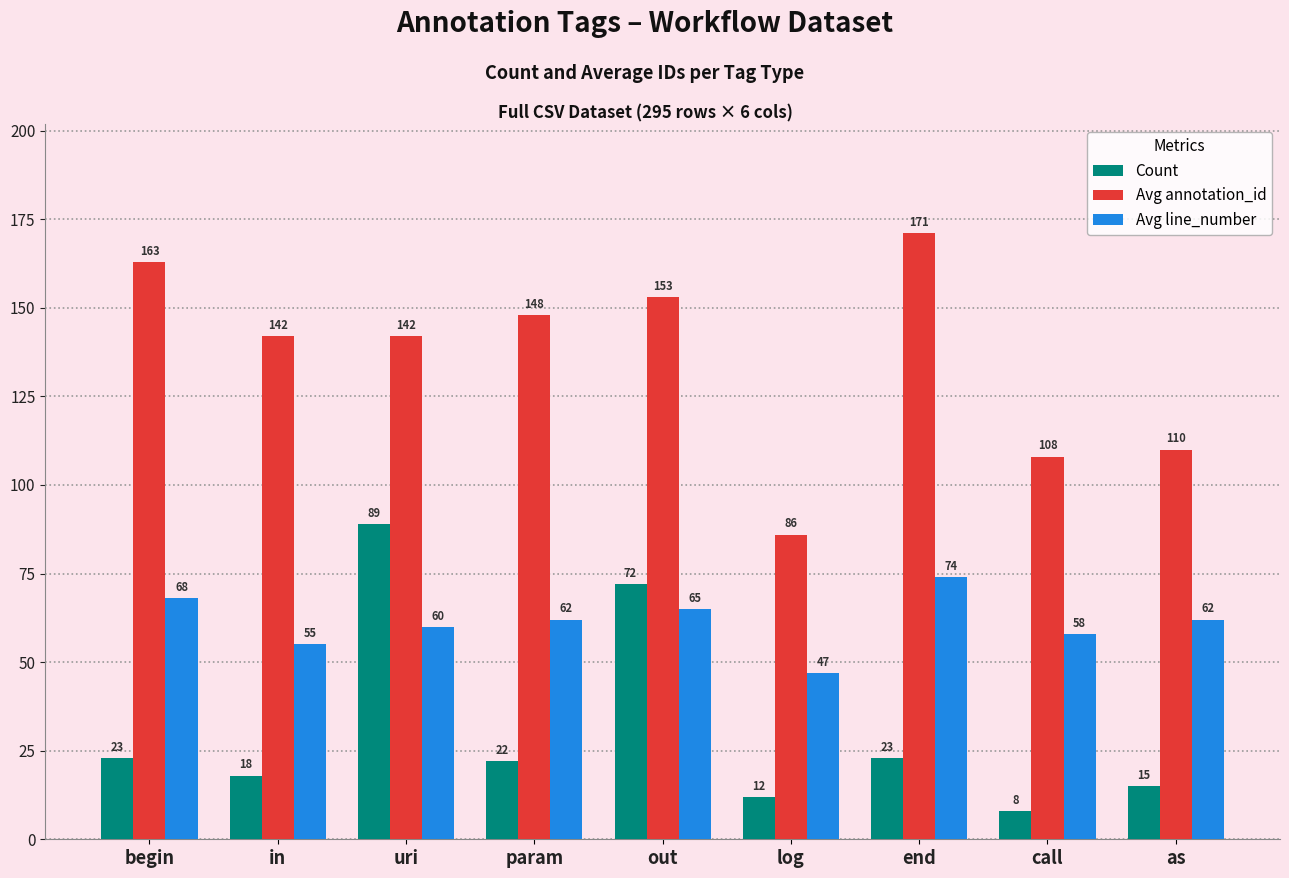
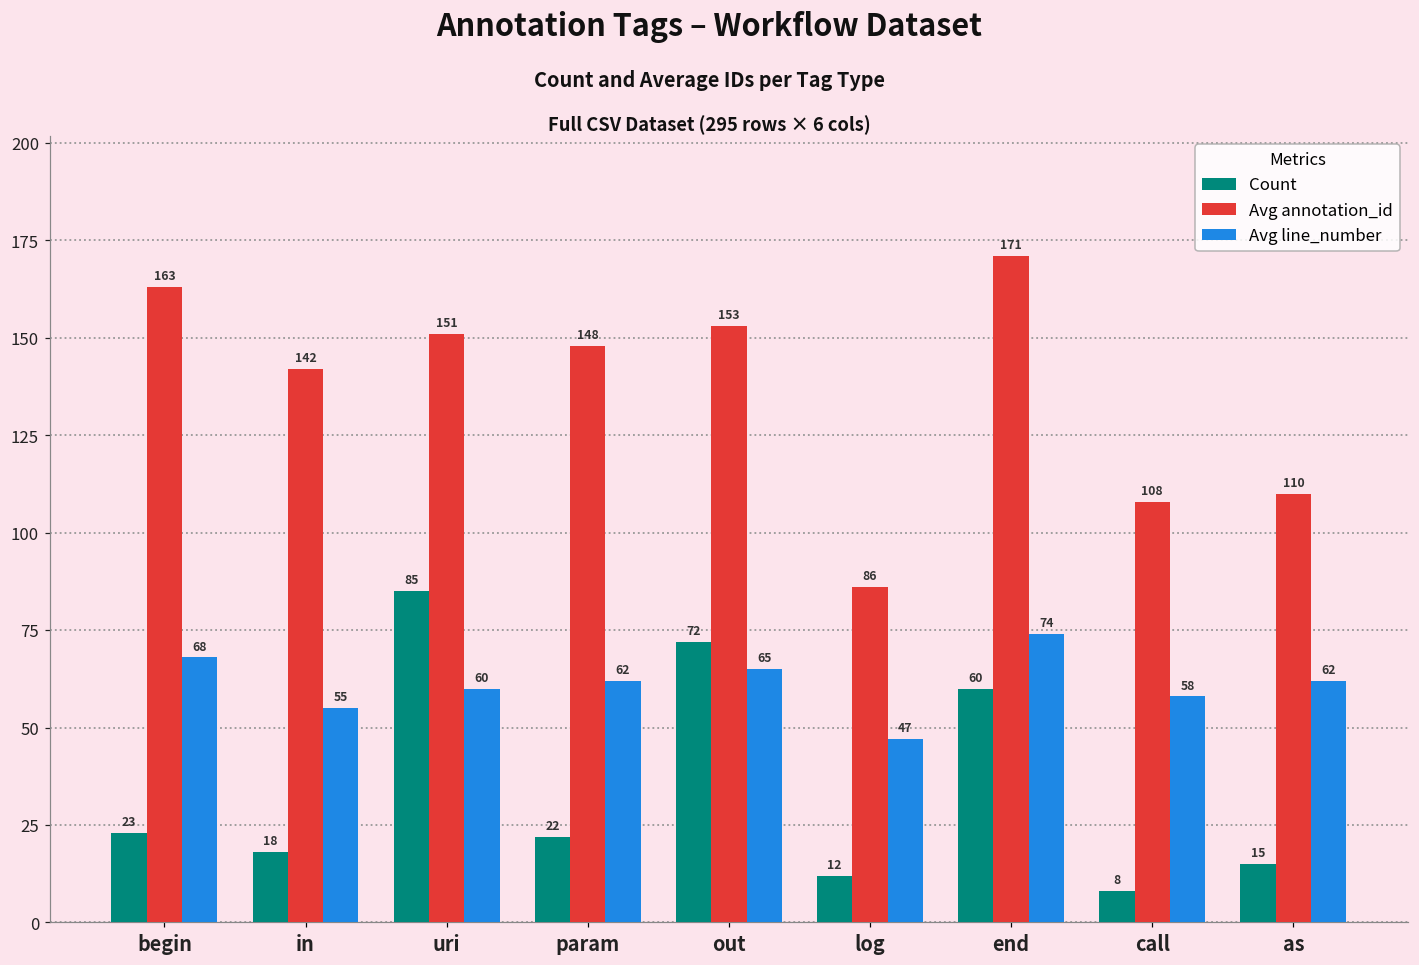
Count, uri: 89 -> 85
Avg annotation_id, uri: 142 -> 151
Count, end: 23 -> 60
